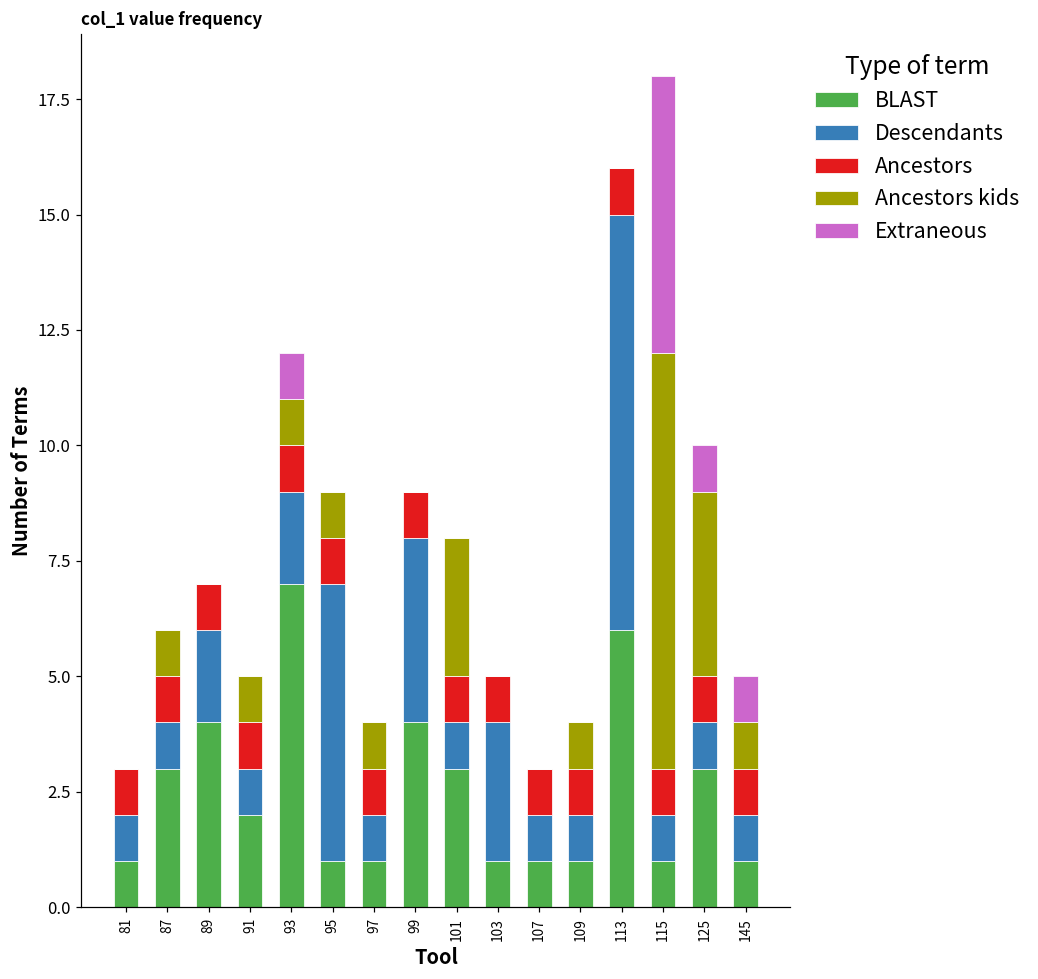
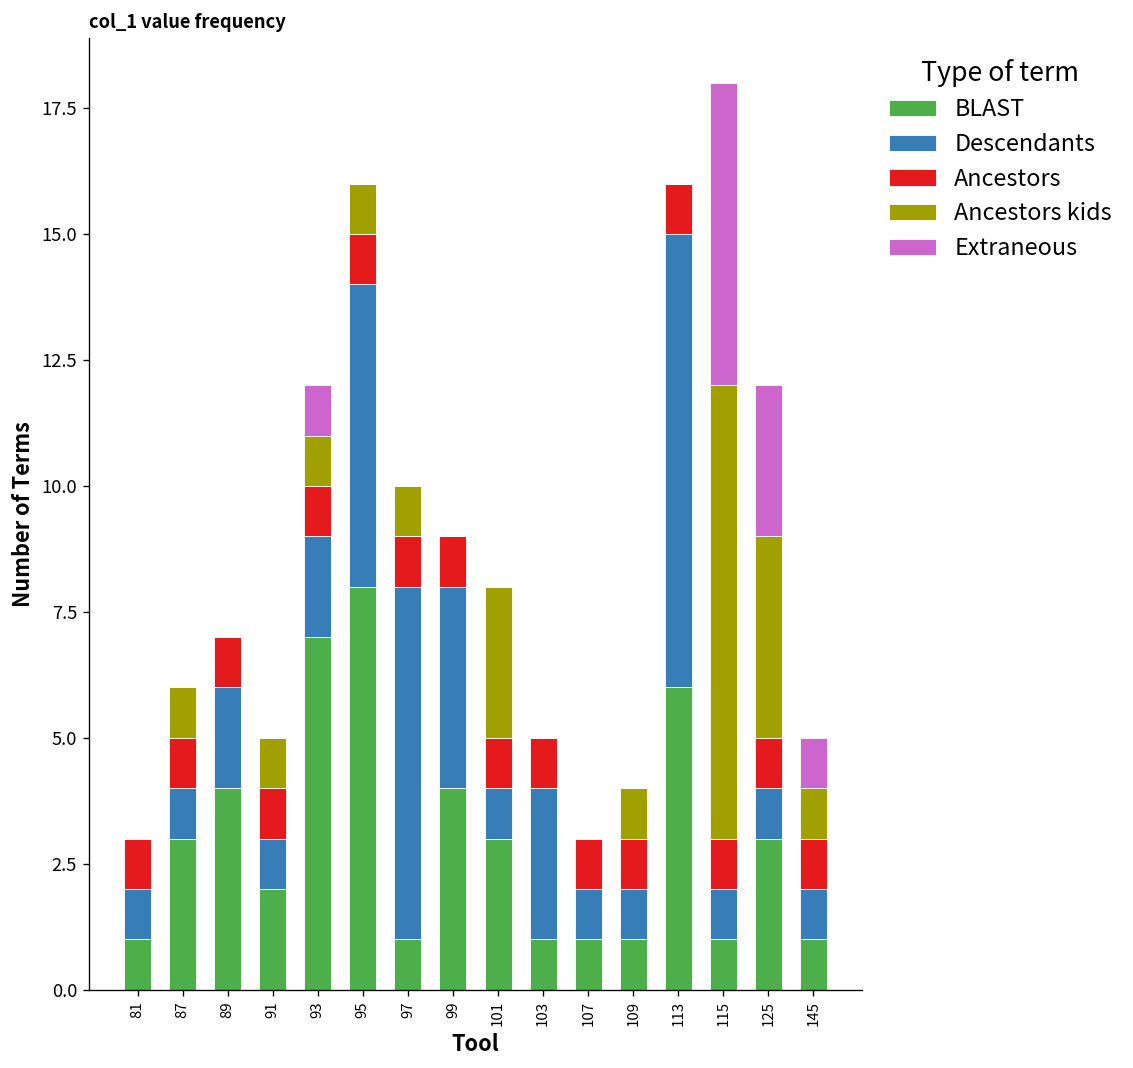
BLAST, 95: 1 -> 8
Descendants, 97: 1 -> 7
Extraneous, 125: 1 -> 3
